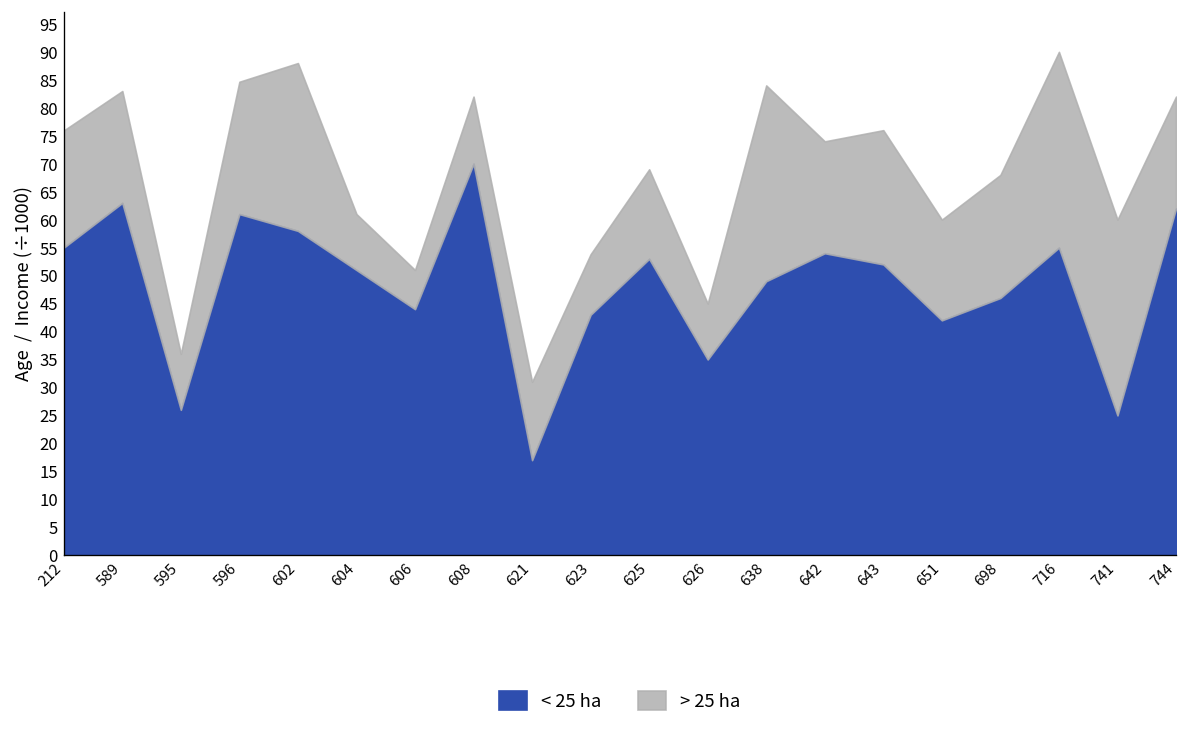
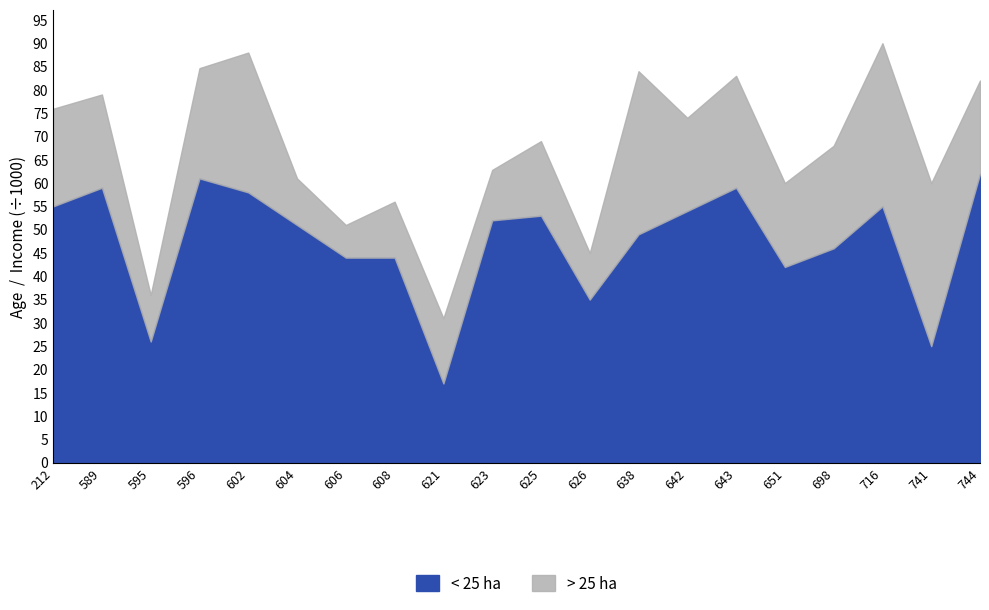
< 25 ha, 589: 63 -> 59
< 25 ha, 608: 70 -> 44
< 25 ha, 623: 43 -> 52
< 25 ha, 643: 52 -> 59
